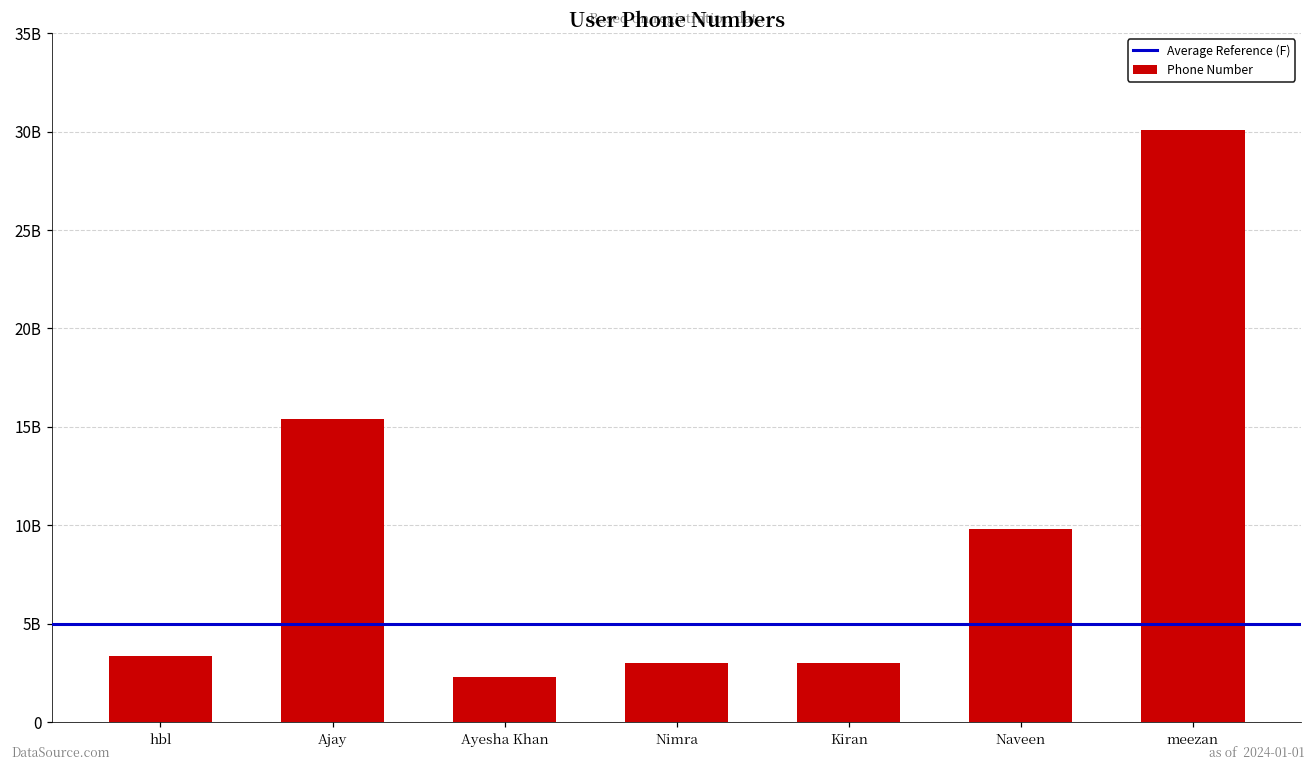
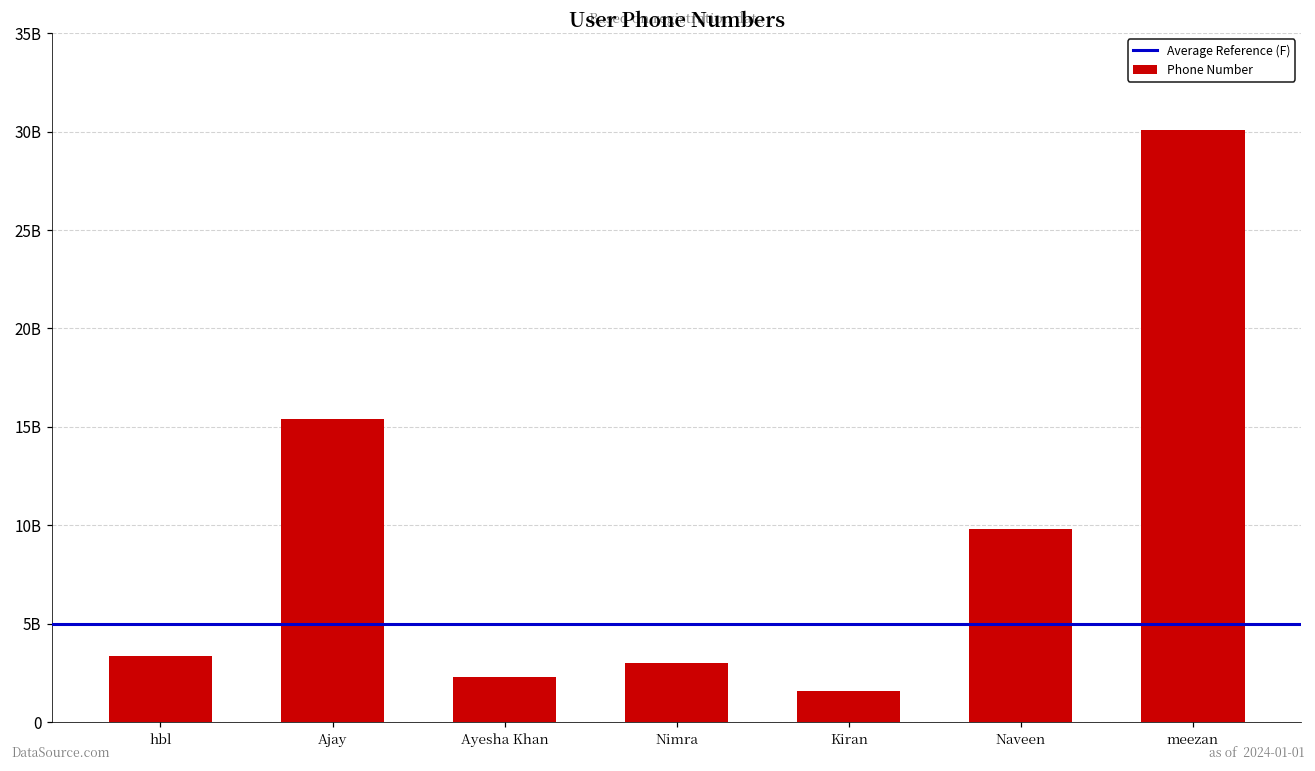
Kiran: 3000000000 -> 1600000000
